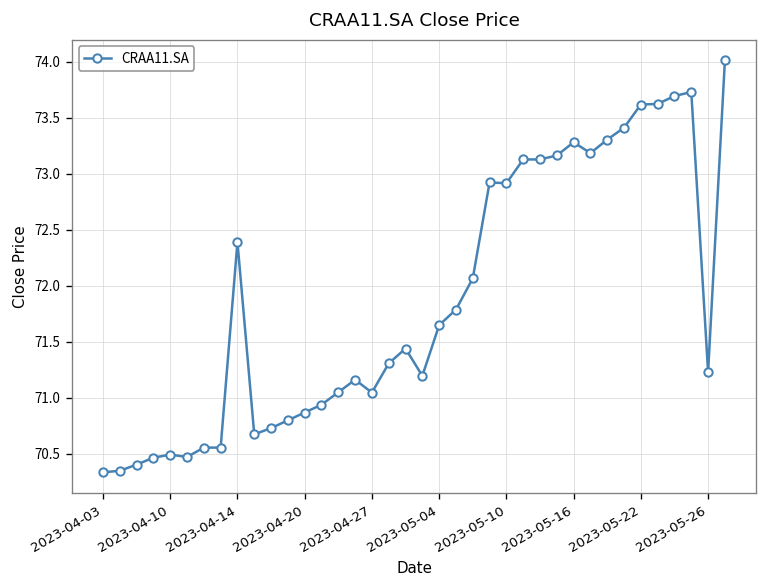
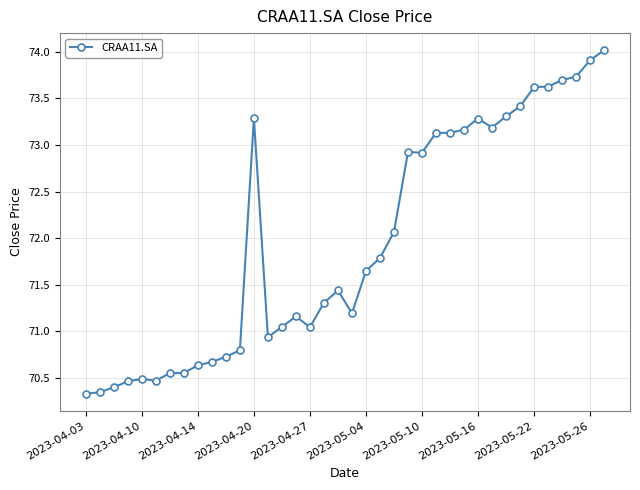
2023-04-14: 72.4 -> 70.6
2023-04-20: 70.9 -> 73.3
2023-05-26: 71.2 -> 73.9
